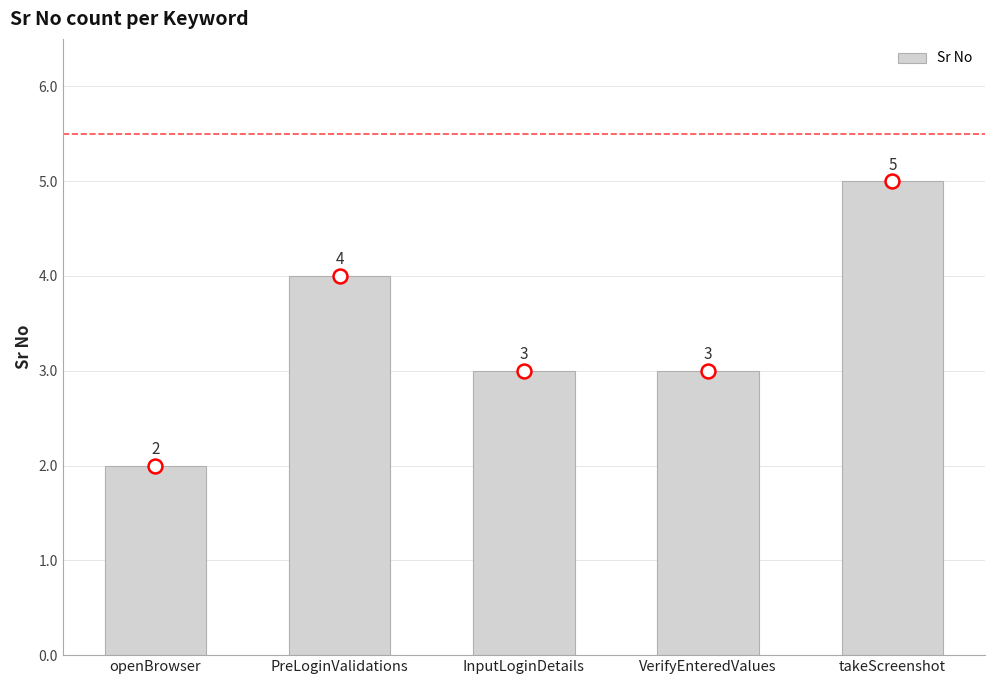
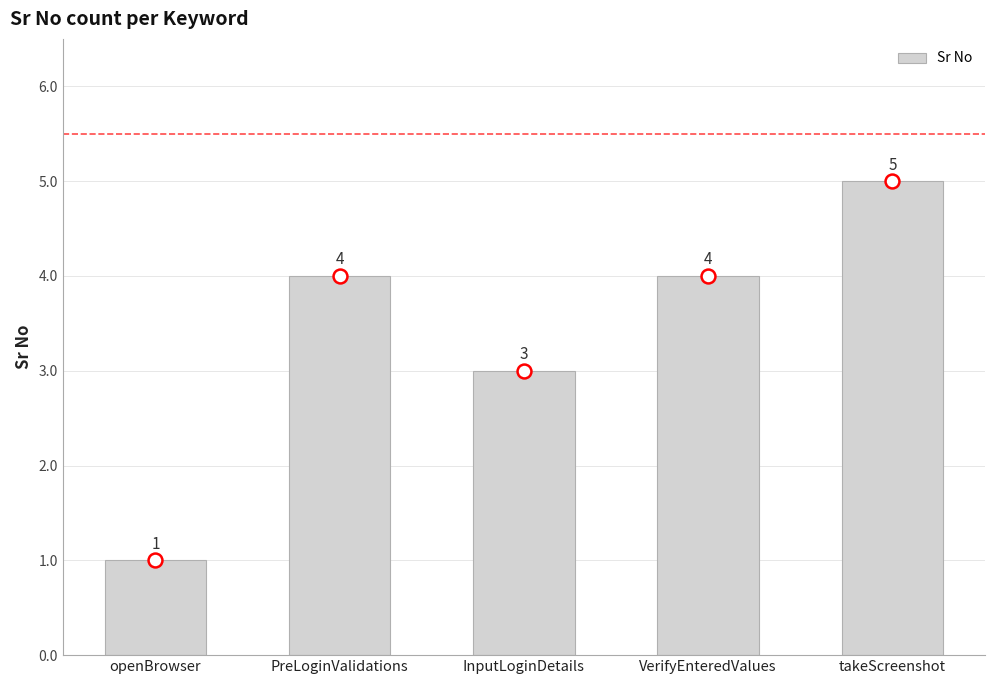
Sr No, openBrowser: 2 -> 1
Sr No, VerifyEnteredValues: 3 -> 4
